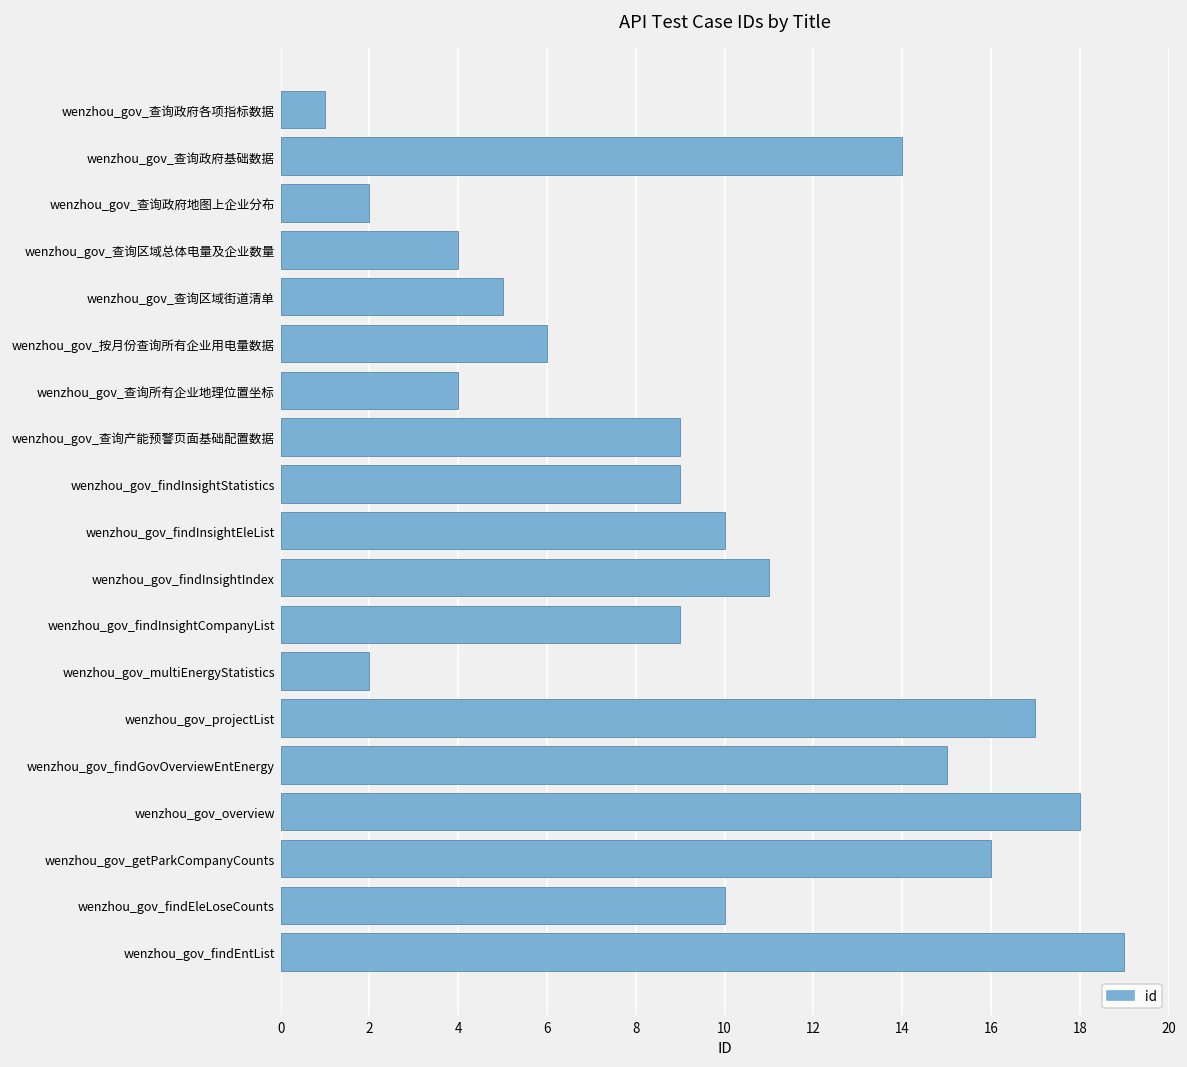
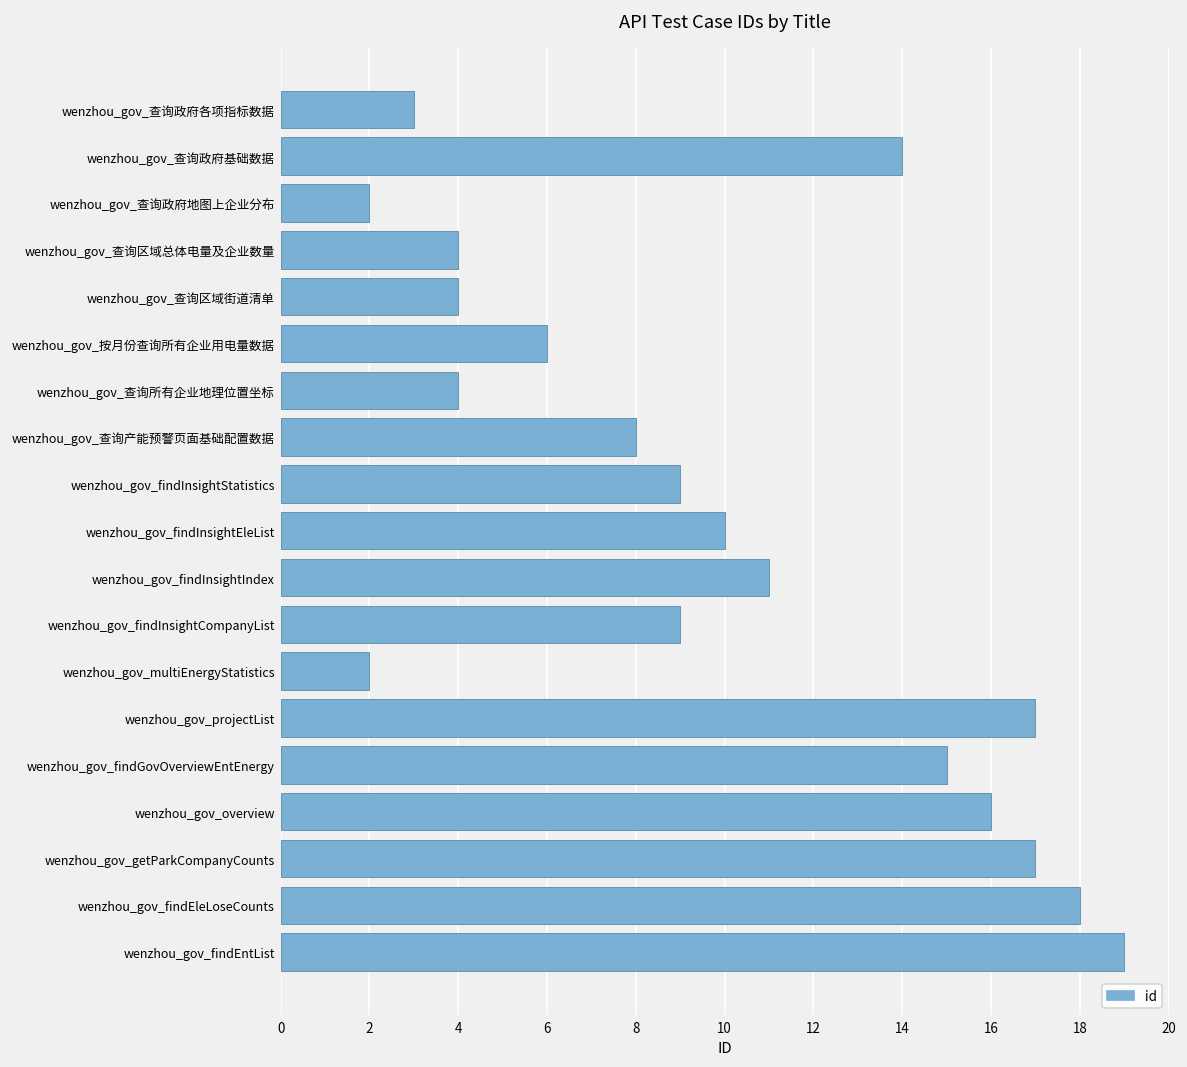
wenzhou_gov_查询政府各项指标数据: 1 -> 3
wenzhou_gov_查询区域街道清单: 5 -> 4
wenzhou_gov_查询产能预警页面基础配置数据: 9 -> 8
wenzhou_gov_overview: 18 -> 16
wenzhou_gov_getParkCompanyCounts: 16 -> 17
wenzhou_gov_findEleLoseCounts: 10 -> 18
